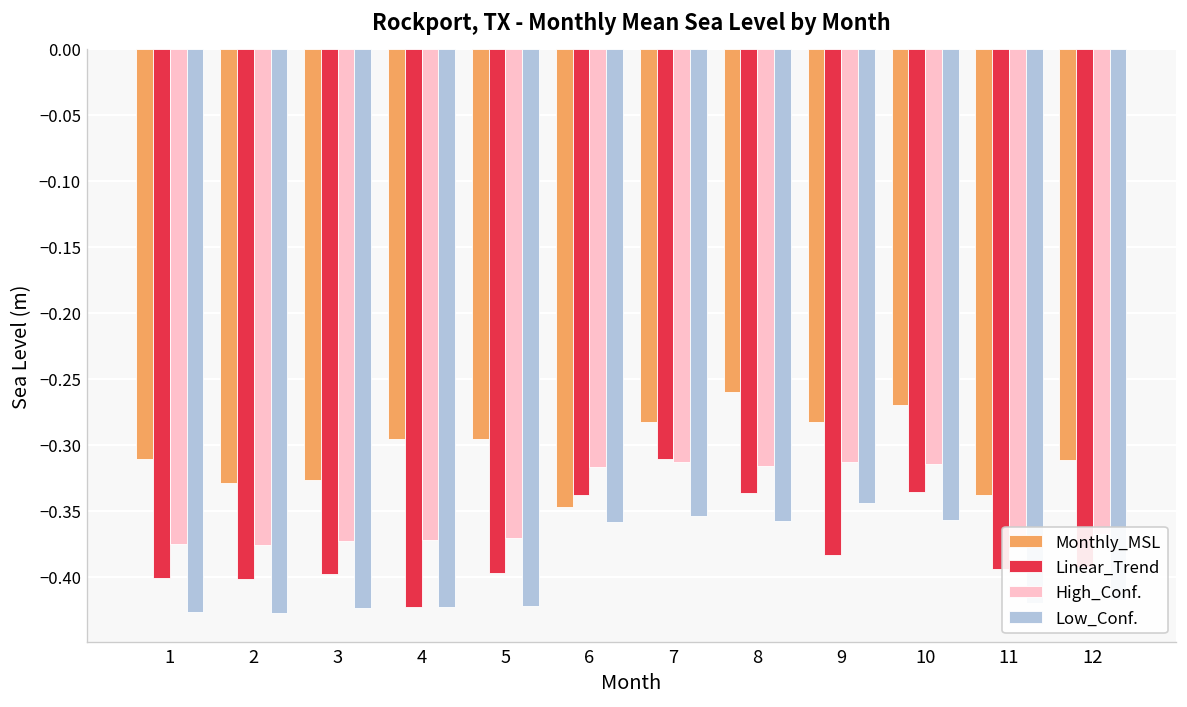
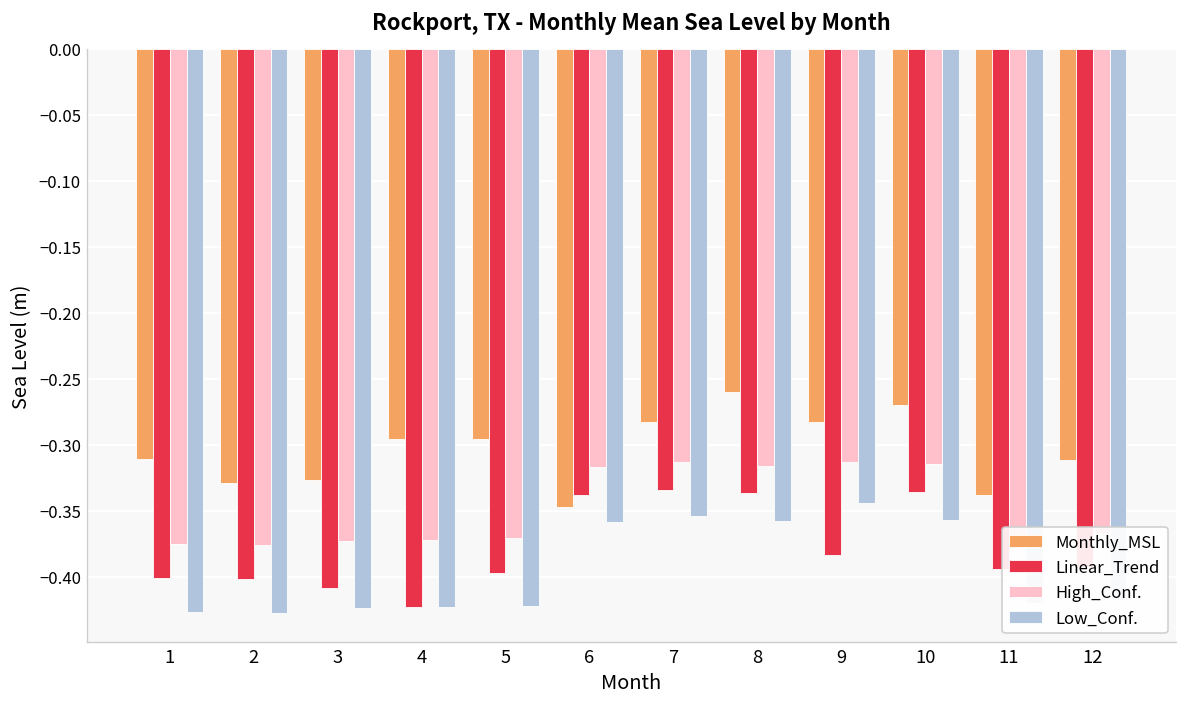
Linear_Trend, 3: -0.398 -> -0.409
Linear_Trend, 7: -0.311 -> -0.334
